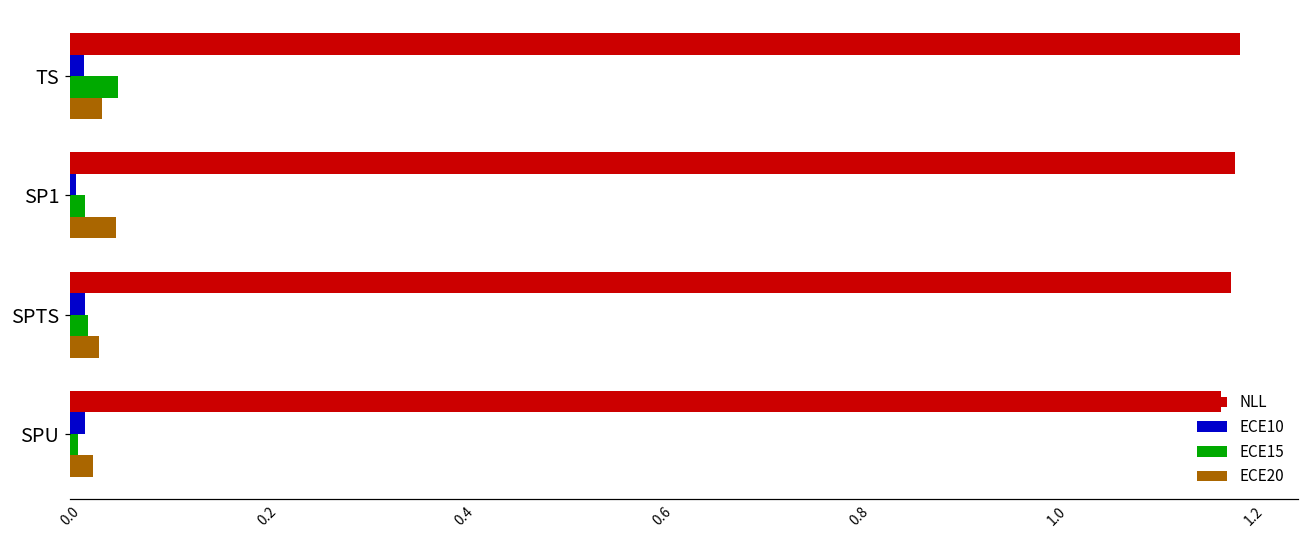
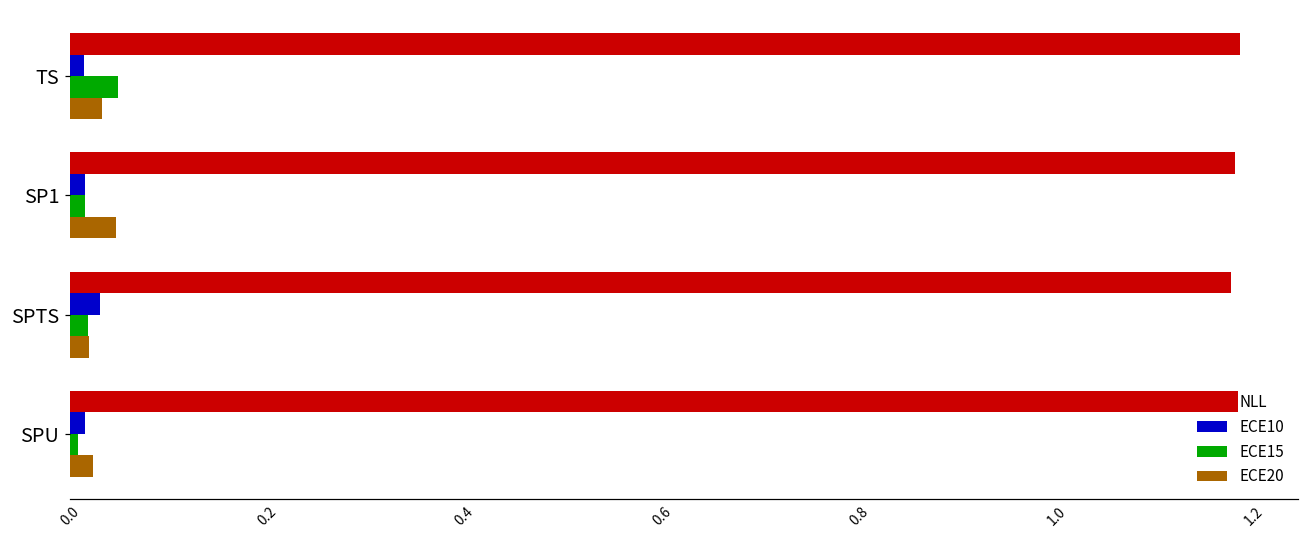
ECE10, SP1: 0.01 -> 0.02
ECE10, SPTS: 0.02 -> 0.03
ECE20, SPTS: 0.03 -> 0.02
NLL, SPU: 1.17 -> 1.18
